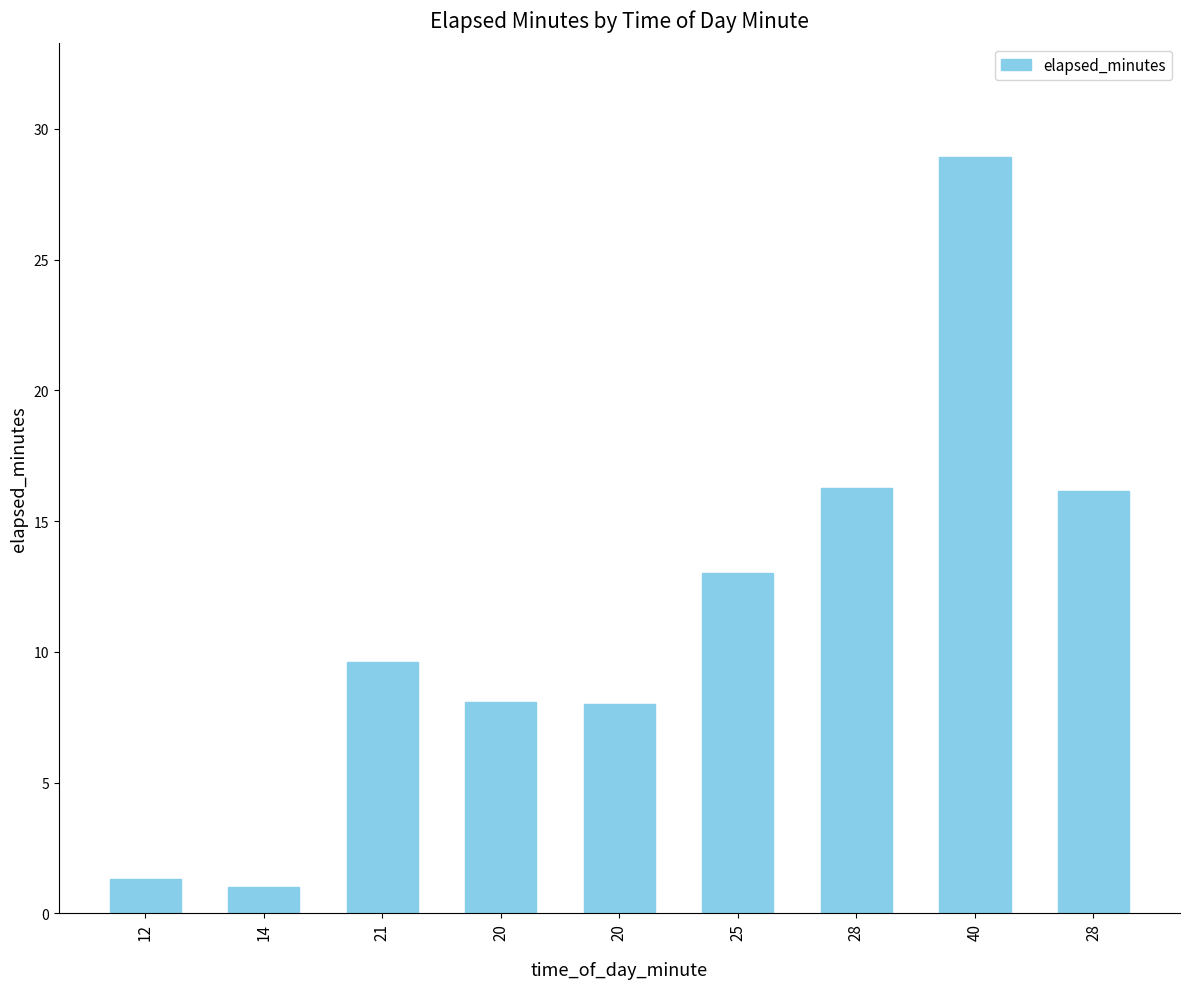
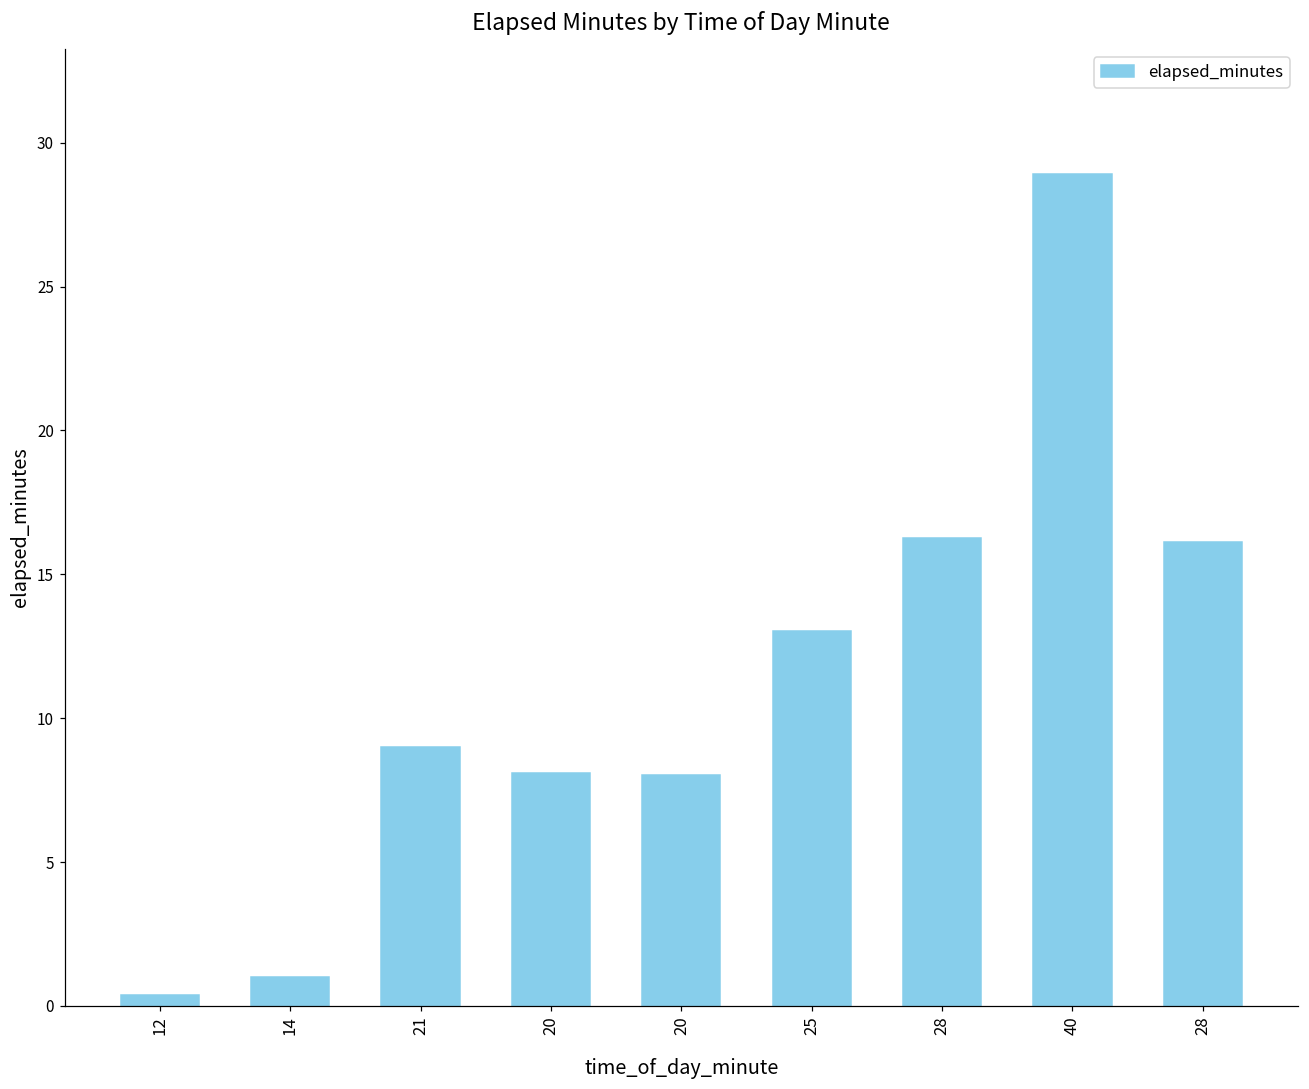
12: 1.3 -> 0.4
21: 9.6 -> 9.0
